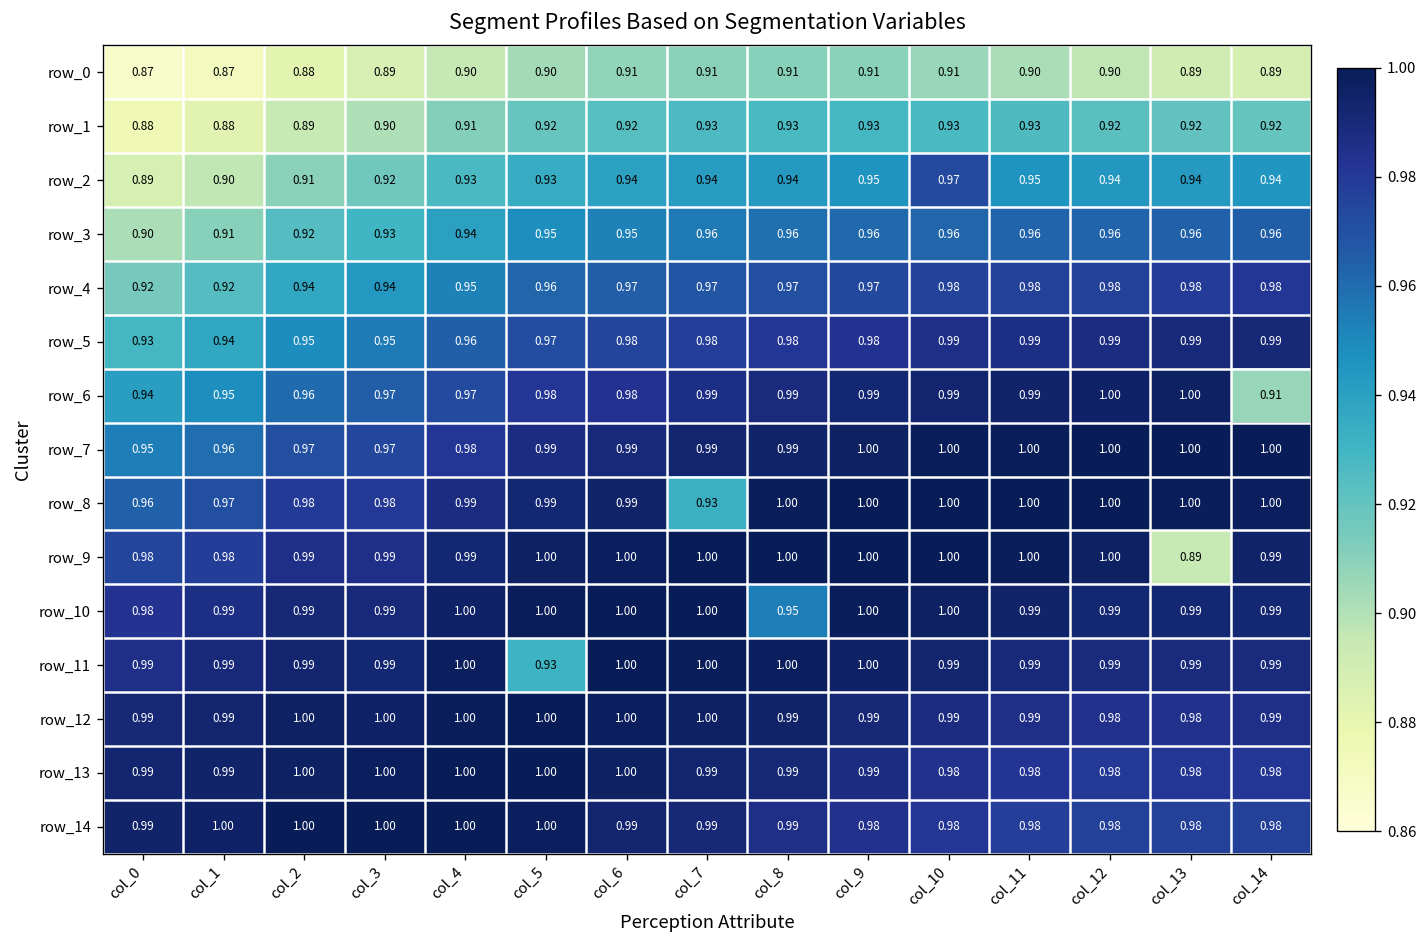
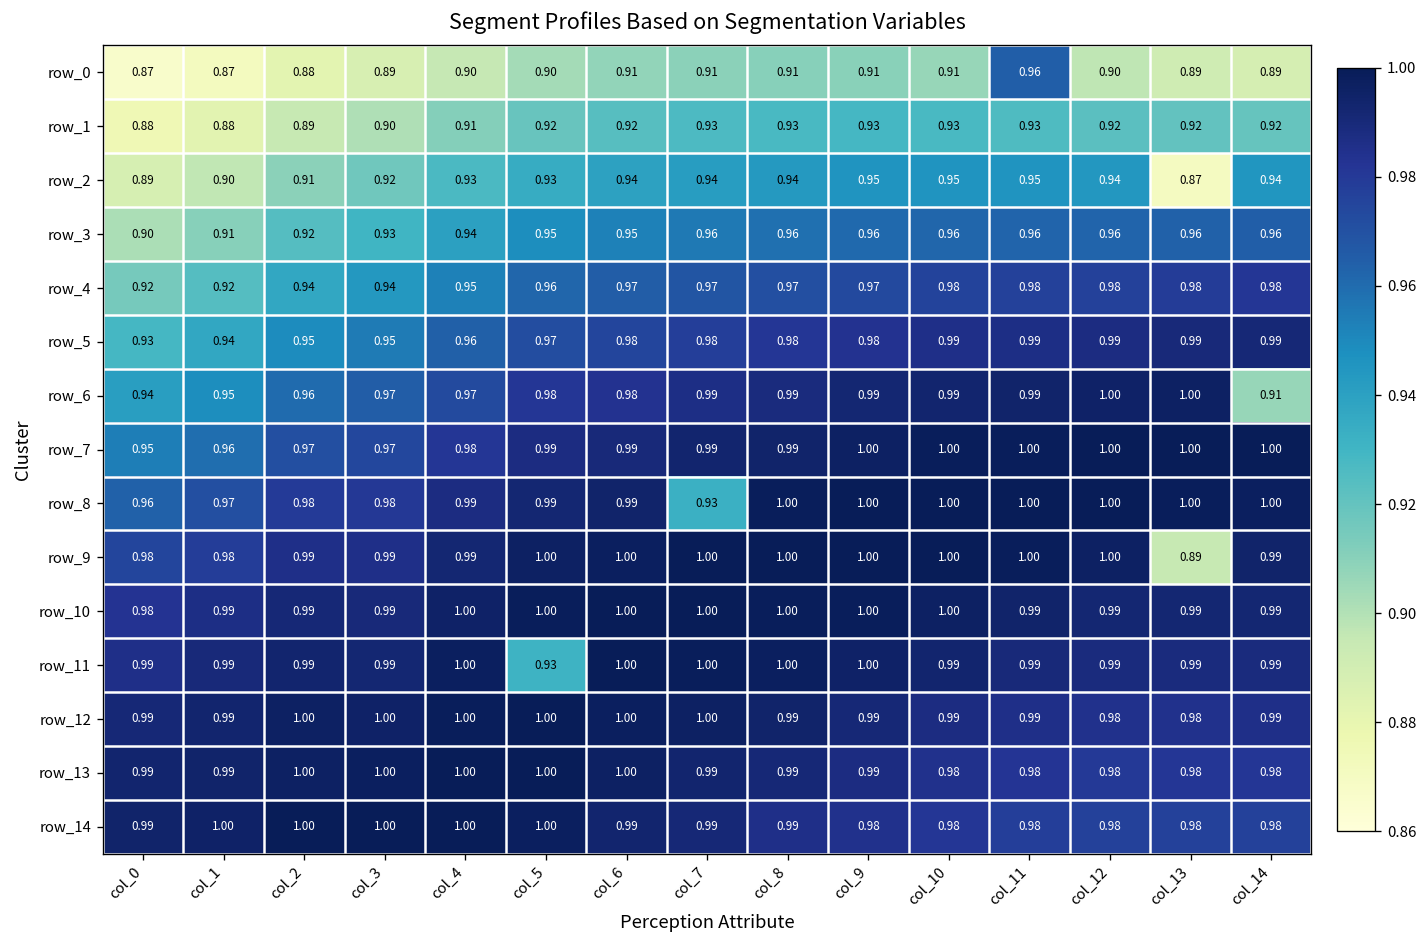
row_0, col_11: 0.90 -> 0.96
row_2, col_10: 0.97 -> 0.95
row_2, col_13: 0.94 -> 0.87
row_10, col_8: 0.95 -> 1.00
